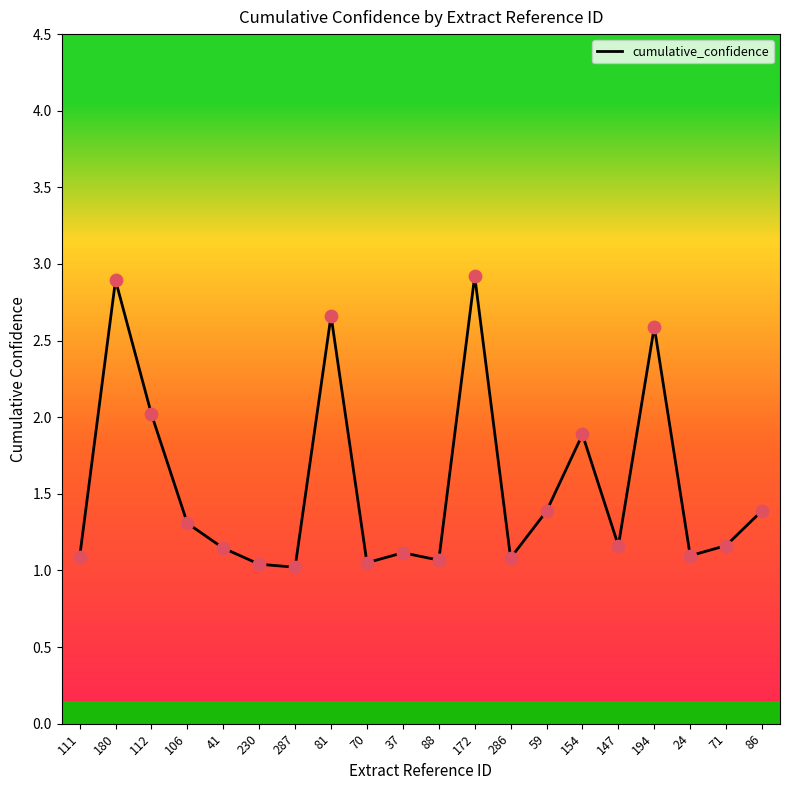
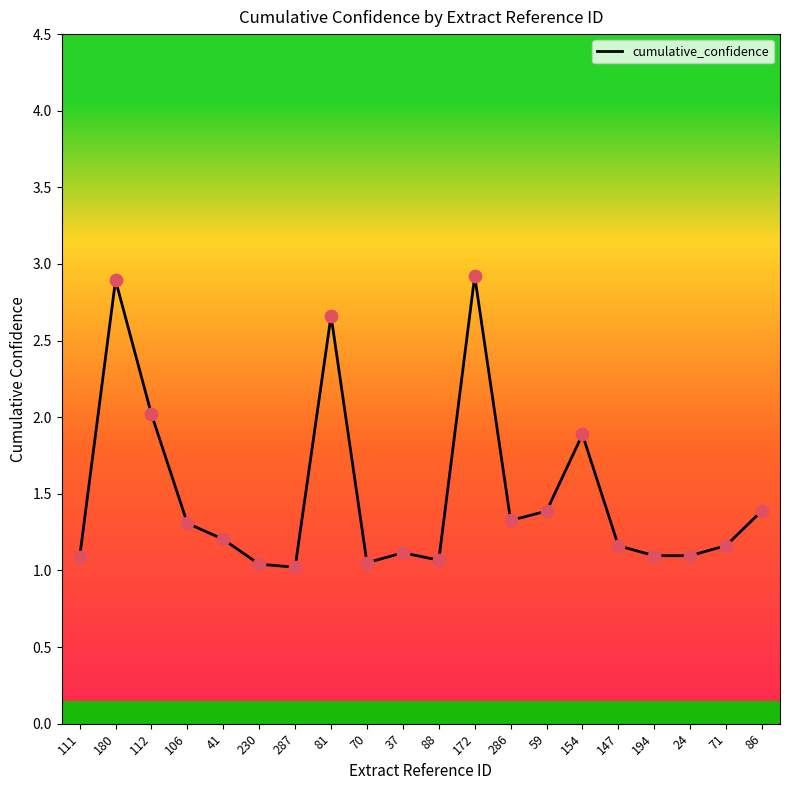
41: 1.15 -> 1.20
286: 1.08 -> 1.33
194: 2.59 -> 1.10
